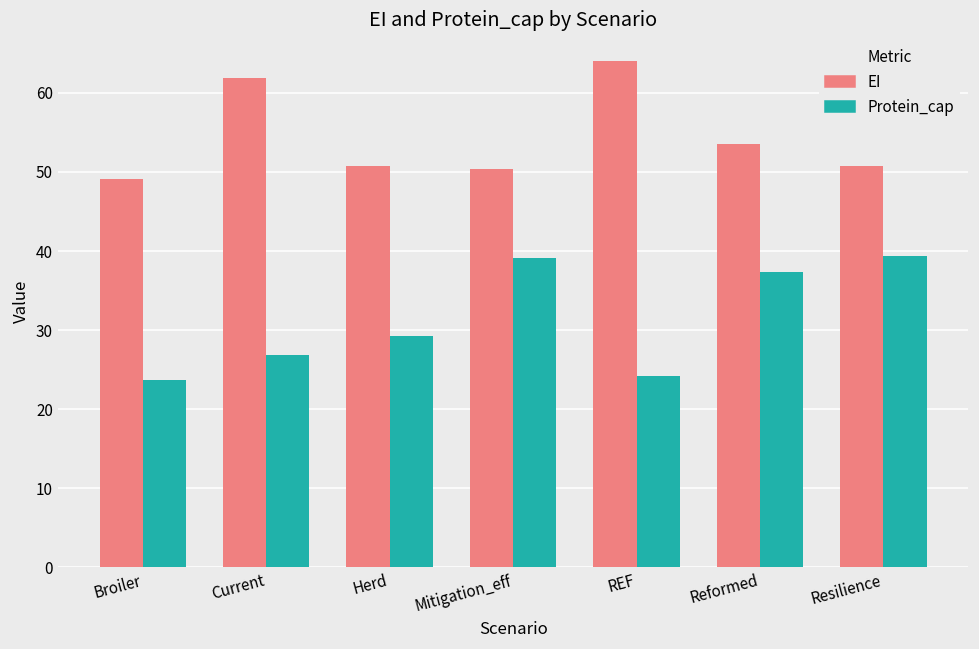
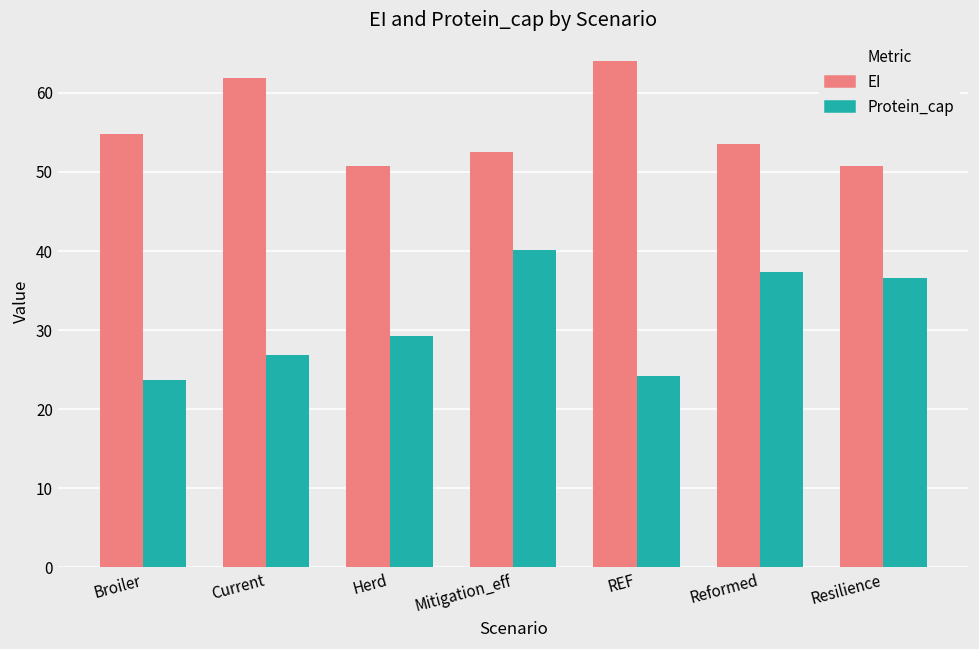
EI, Broiler: 49 -> 55
EI, Mitigation_eff: 50 -> 53
Protein_cap, Mitigation_eff: 39 -> 40
Protein_cap, Resilience: 39 -> 37
